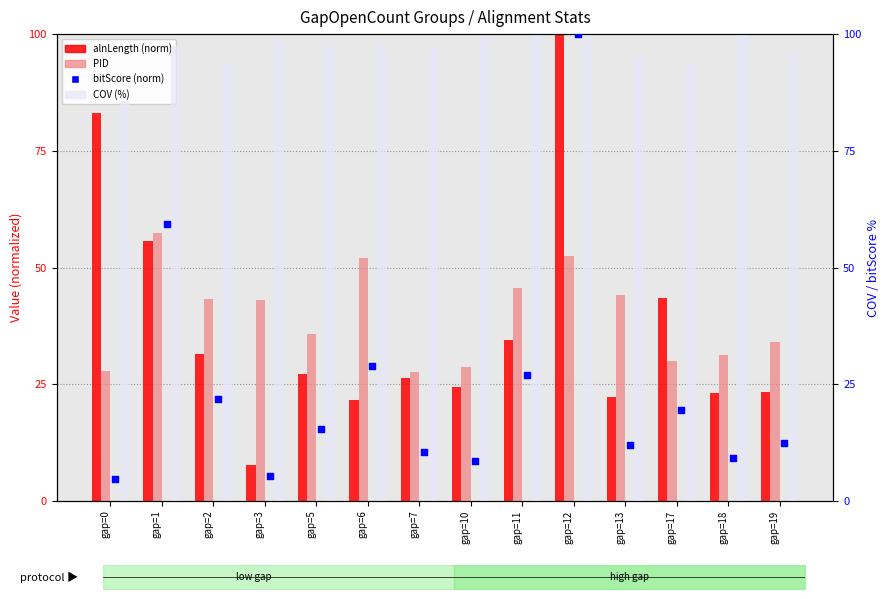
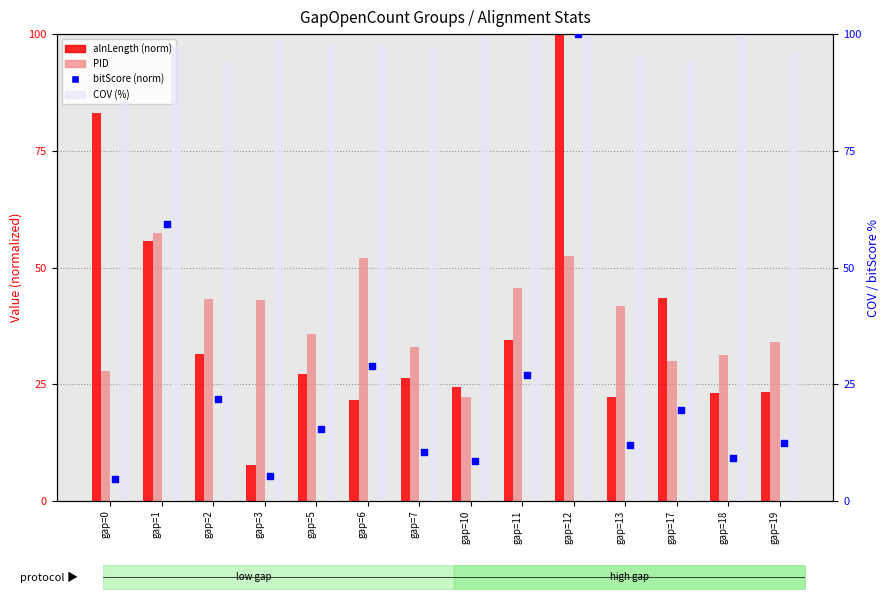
GapOpenCount Groups / Alignment Stats, PID, gap=7: 28 -> 33
GapOpenCount Groups / Alignment Stats, PID, gap=10: 29 -> 22
GapOpenCount Groups / Alignment Stats, PID, gap=13: 44 -> 42
